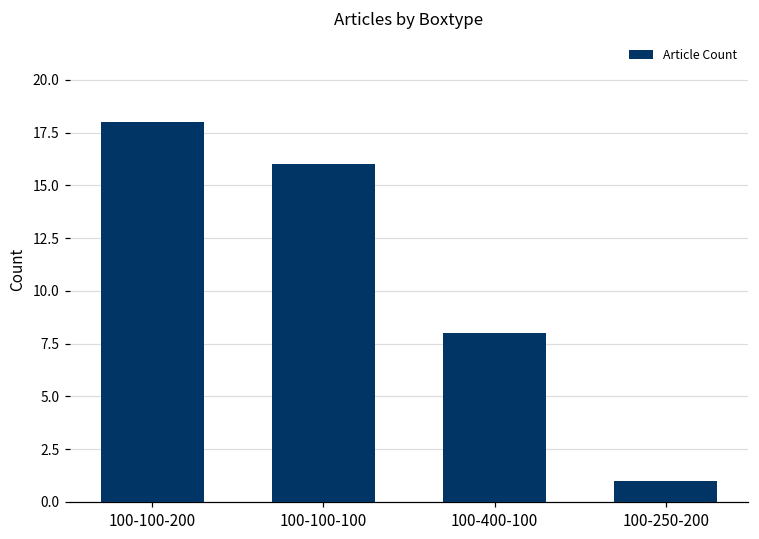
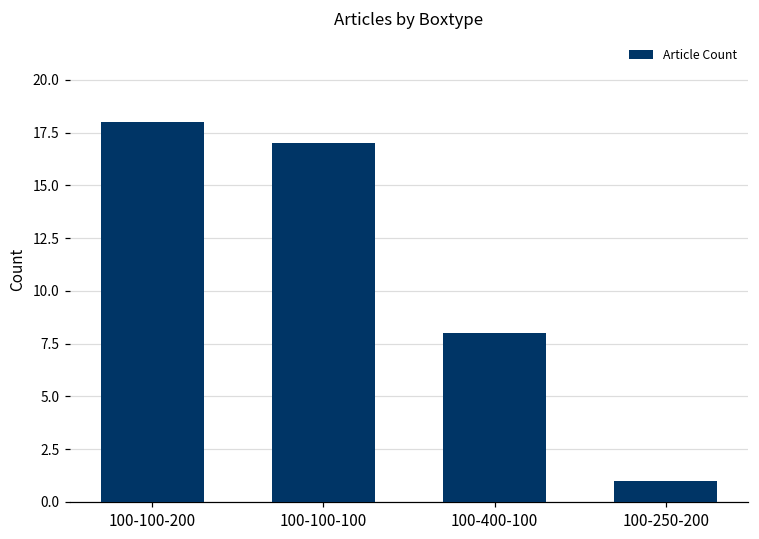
100-100-100: 16 -> 17
